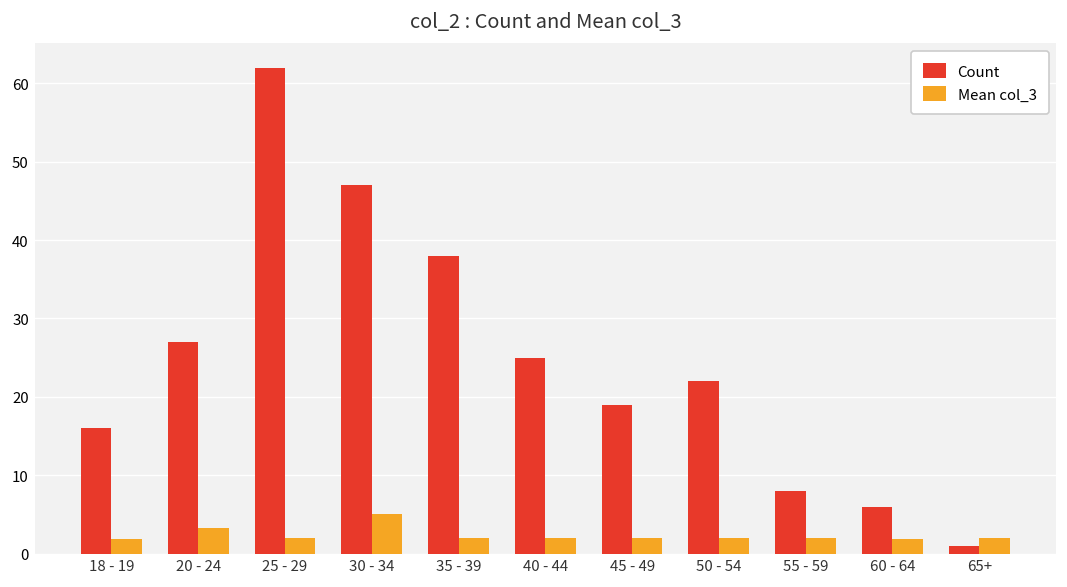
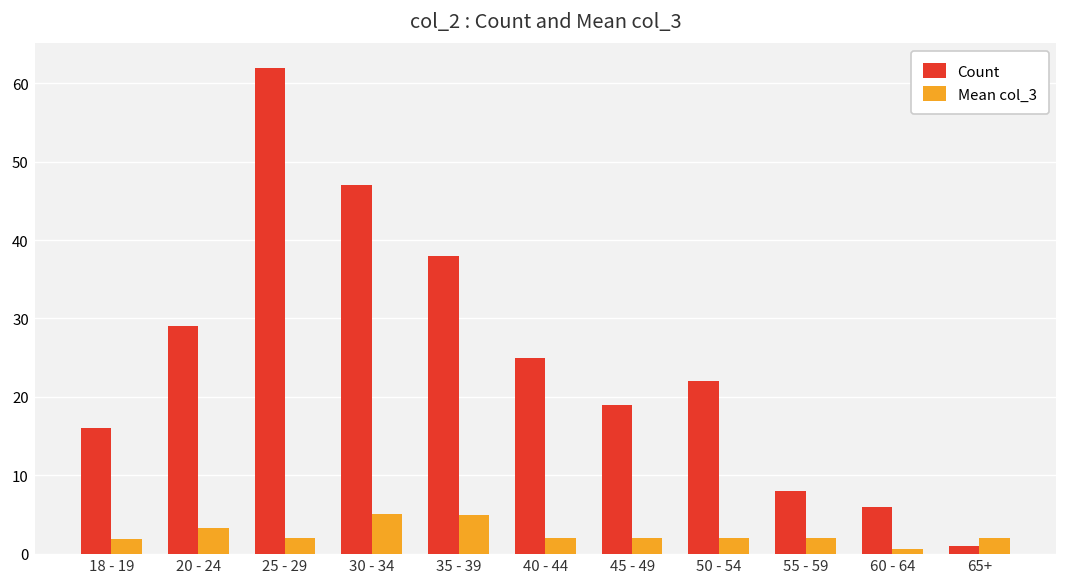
Count, 20 - 24: 27 -> 29
Mean col_3, 35 - 39: 2 -> 5
Mean col_3, 60 - 64: 2 -> 1
